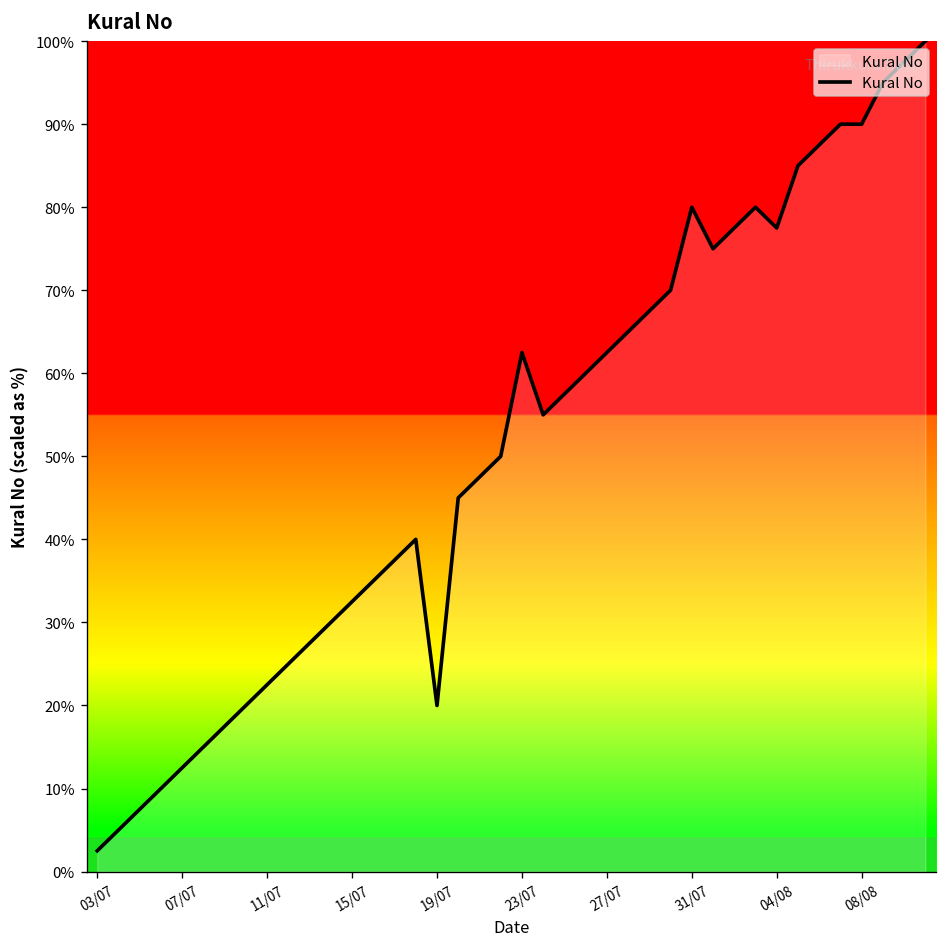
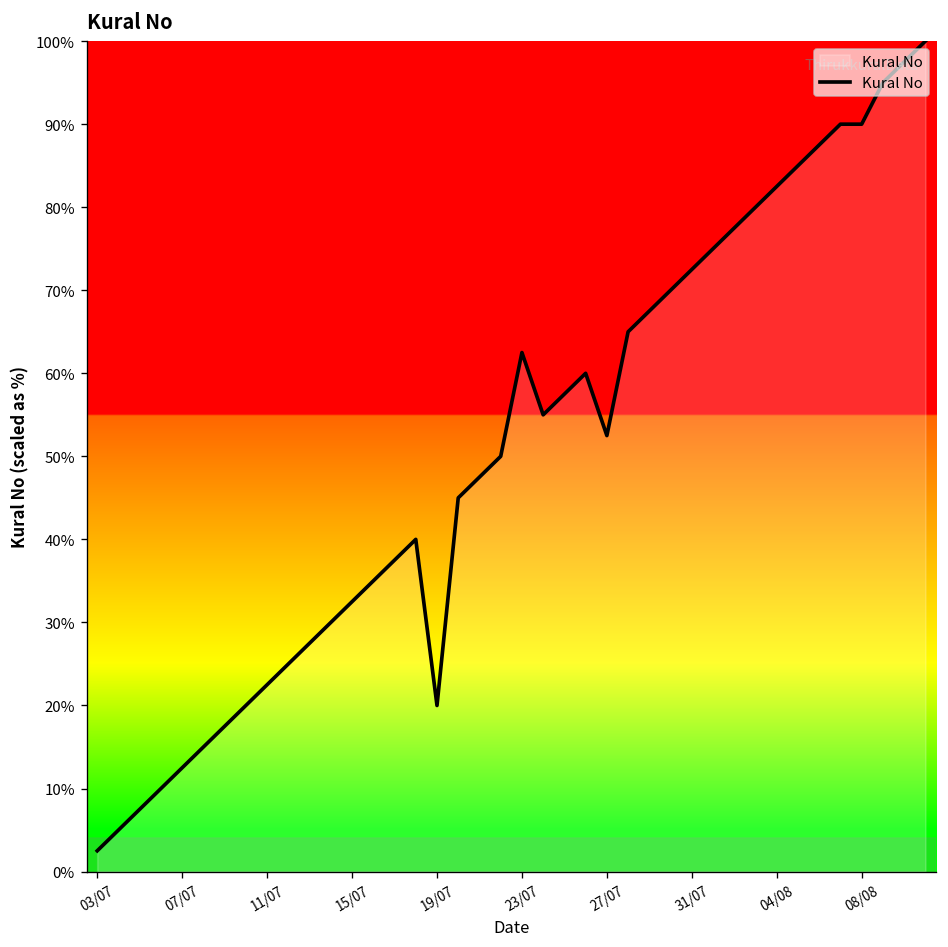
27/07: 63% -> 53%
31/07: 80% -> 73%
04/08: 78% -> 83%
